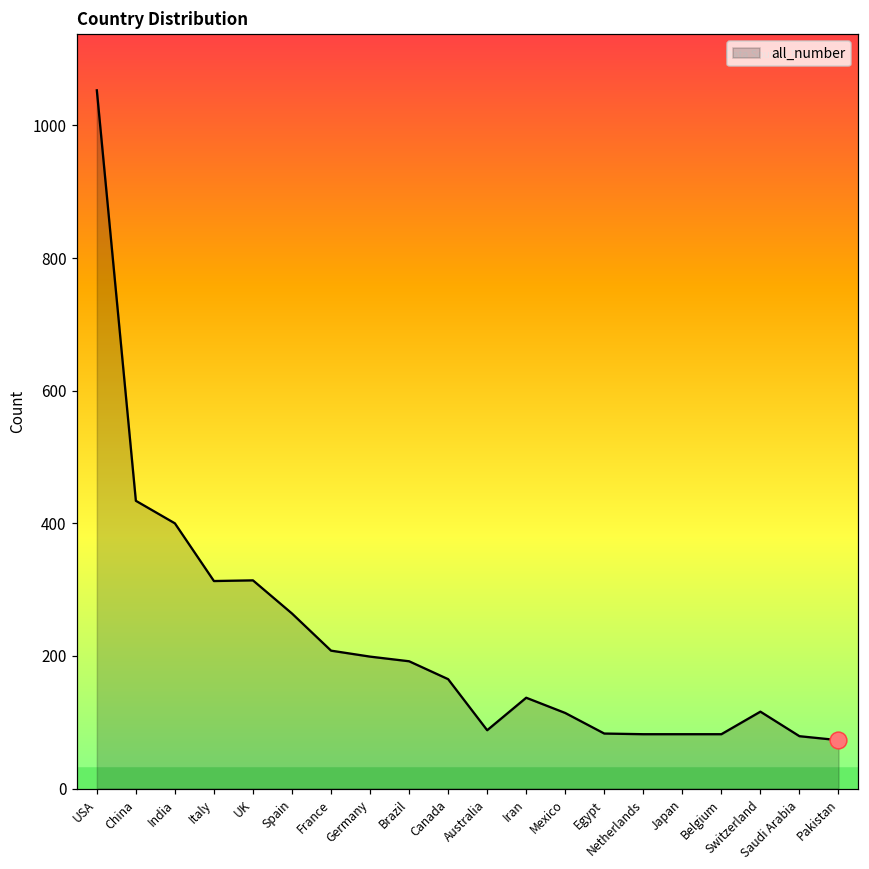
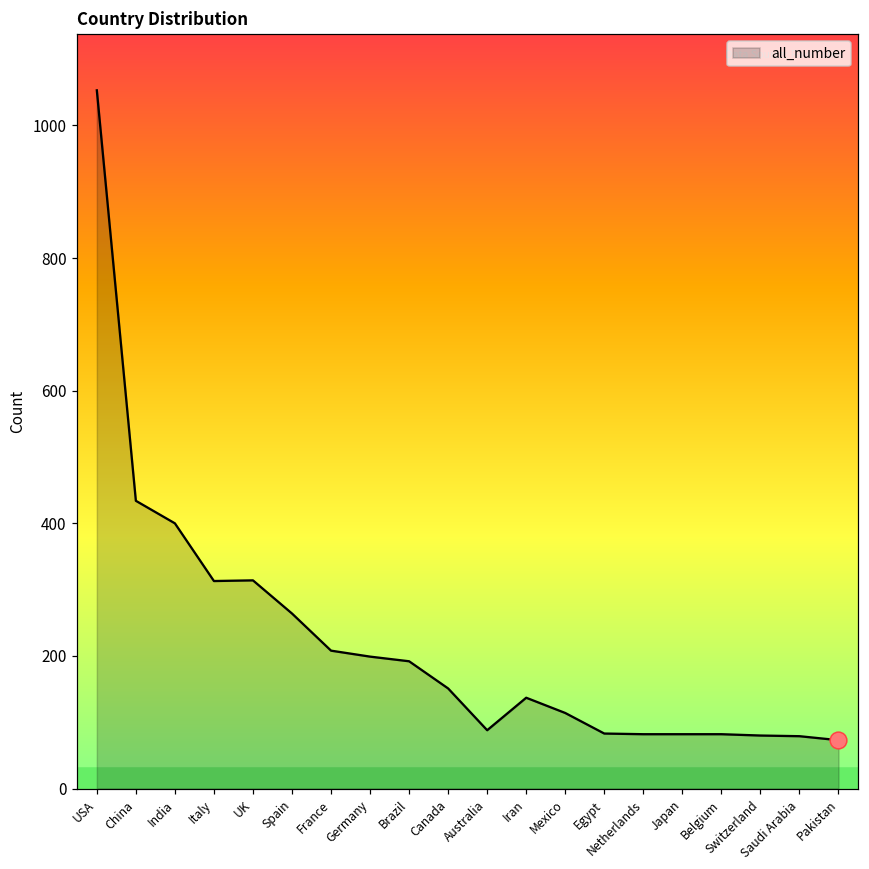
all_number, Canada: 170 -> 150
all_number, Switzerland: 120 -> 80
